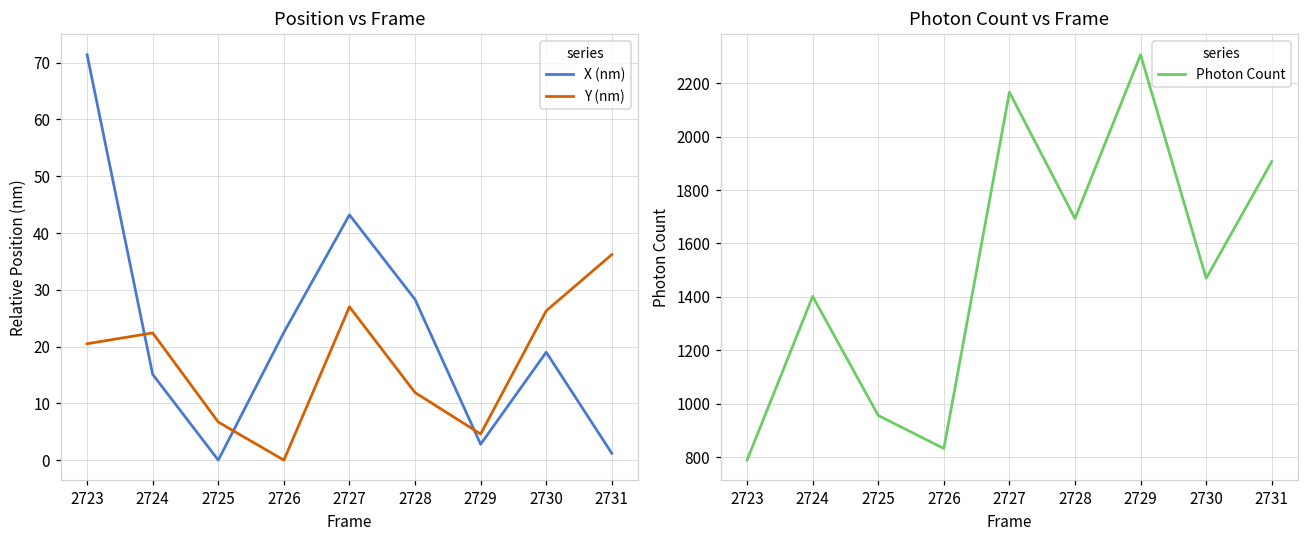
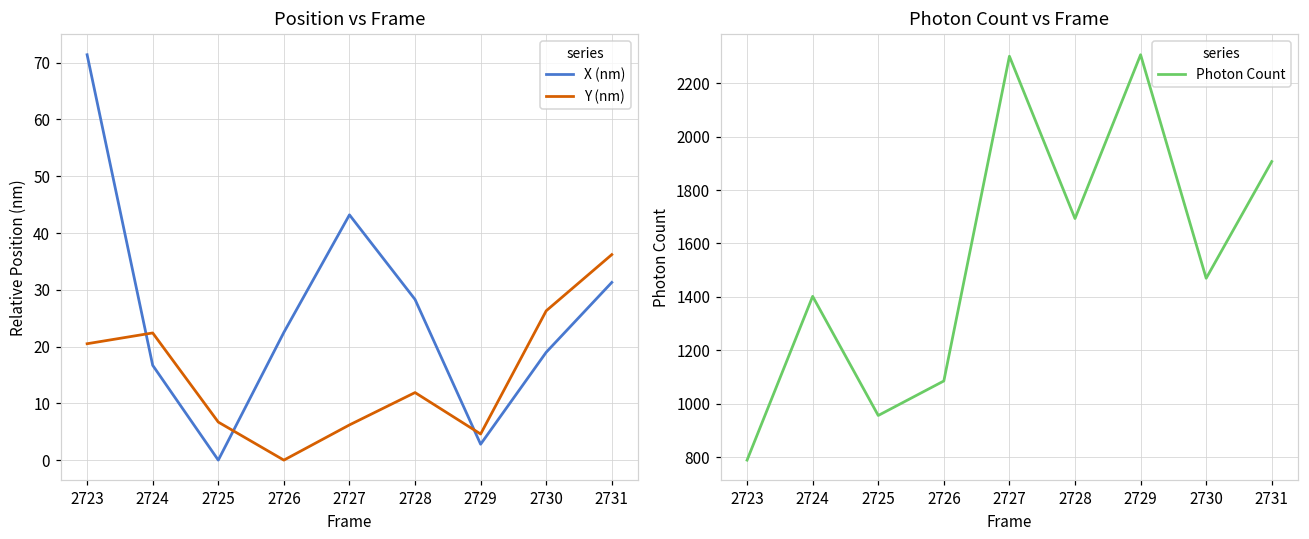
Position vs Frame, X (nm), 2724: 15 -> 17
Position vs Frame, Y (nm), 2727: 27 -> 6
Position vs Frame, X (nm), 2731: 1 -> 31
Photon Count vs Frame, 2726: 830 -> 1090
Photon Count vs Frame, 2727: 2170 -> 2300
